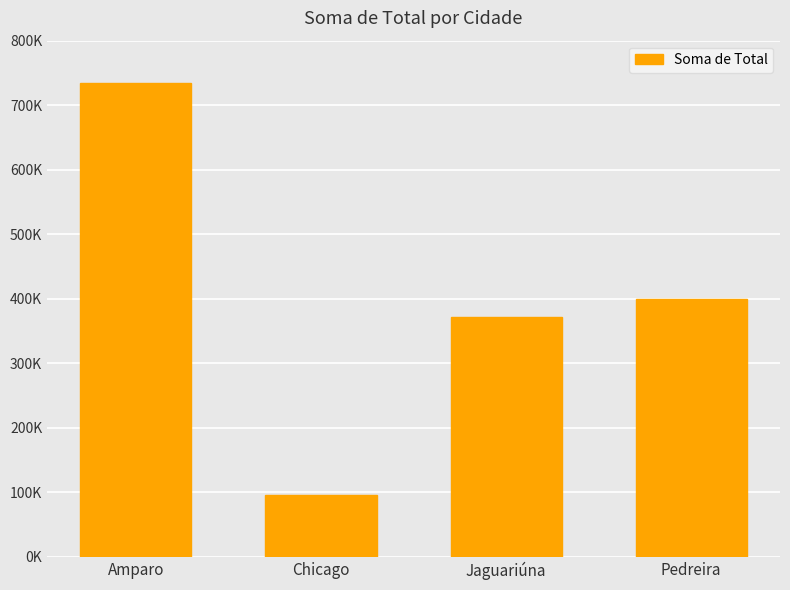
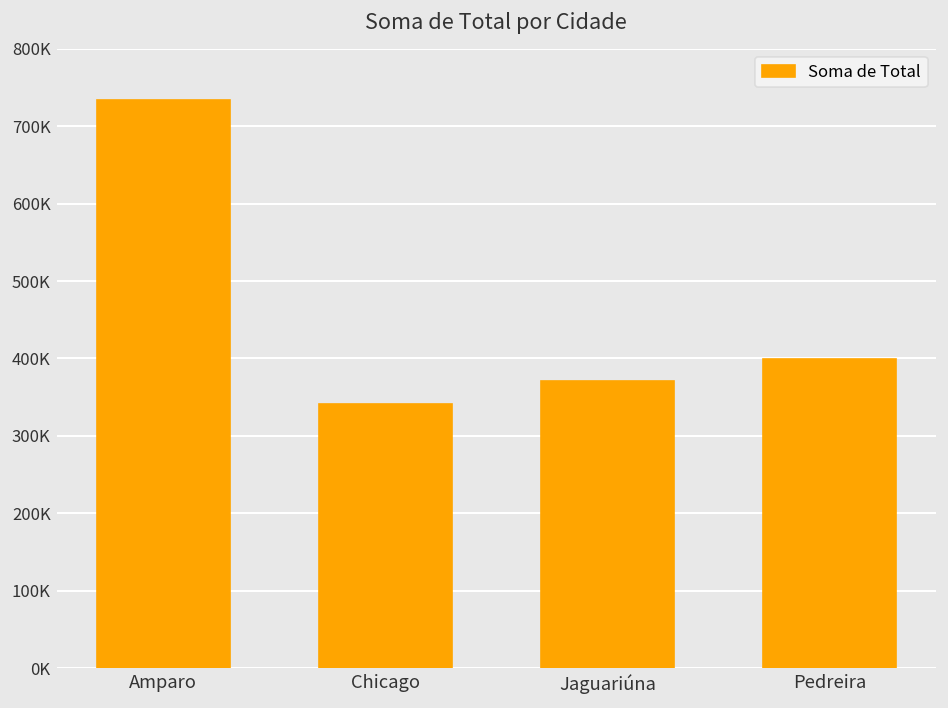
Chicago: 100000 -> 340000
